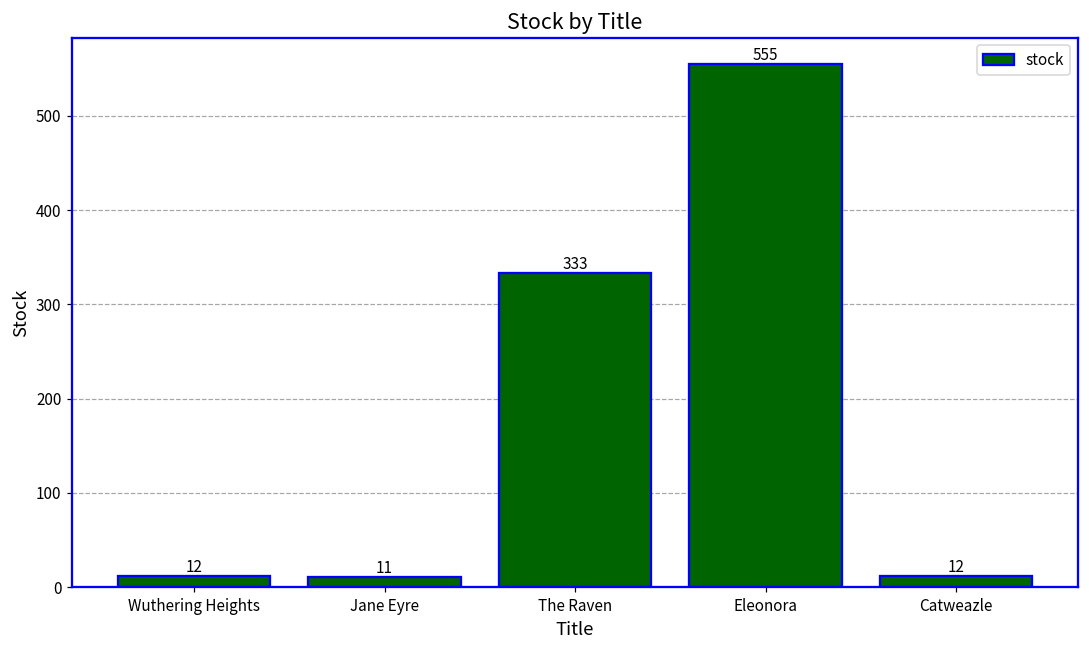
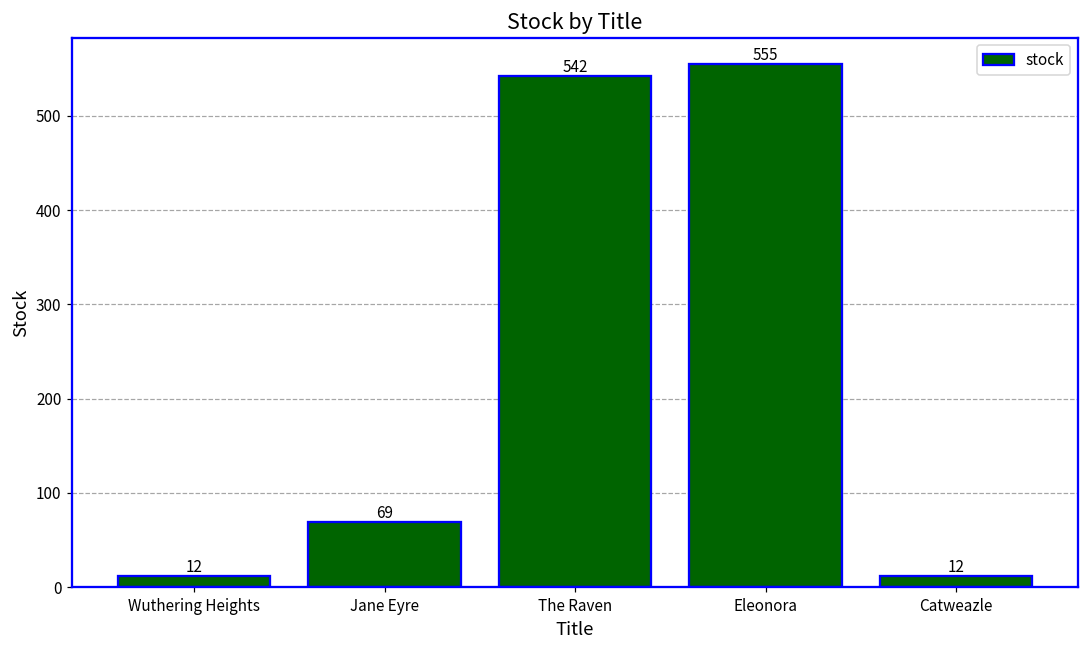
Jane Eyre: 11 -> 69
The Raven: 333 -> 542
